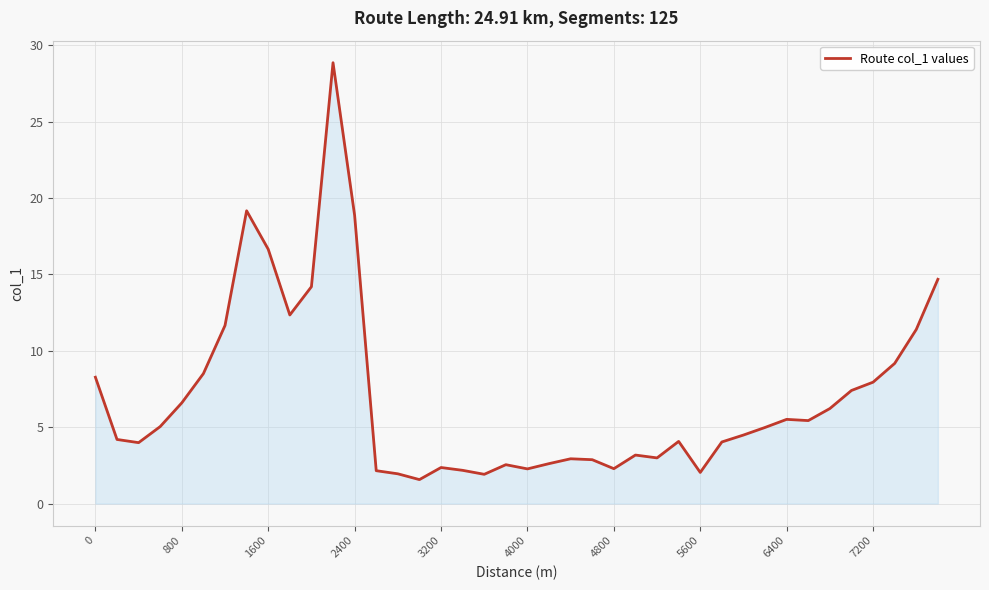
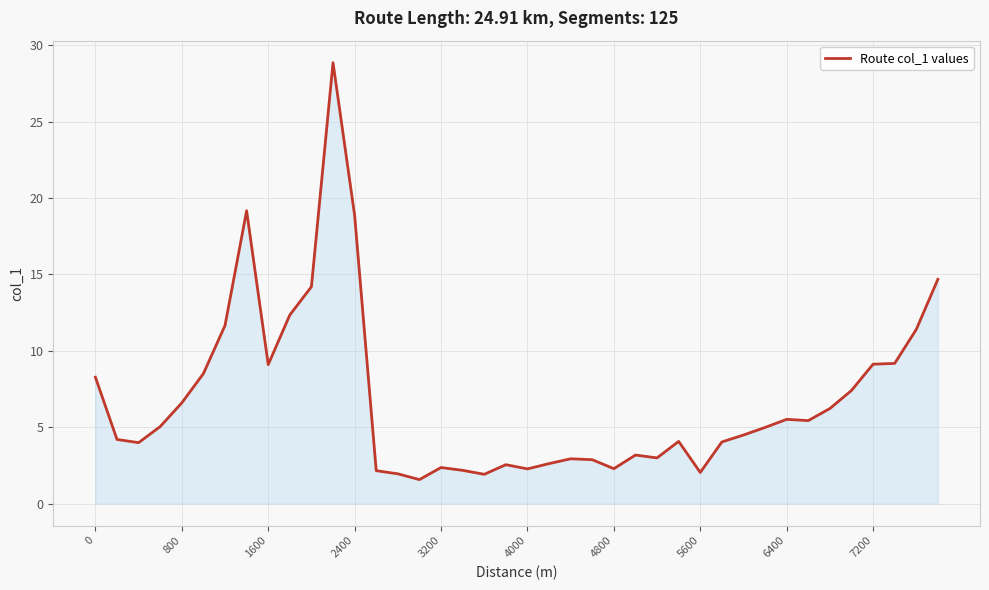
1600: 16.7 -> 9.1
7200: 7.9 -> 9.1
